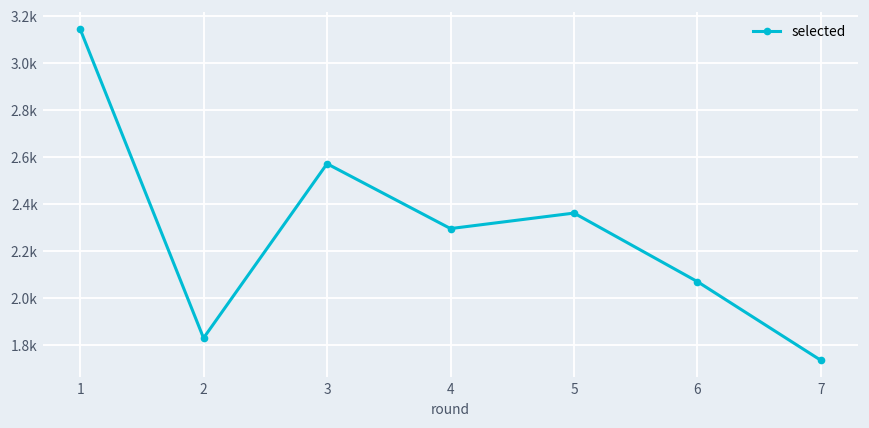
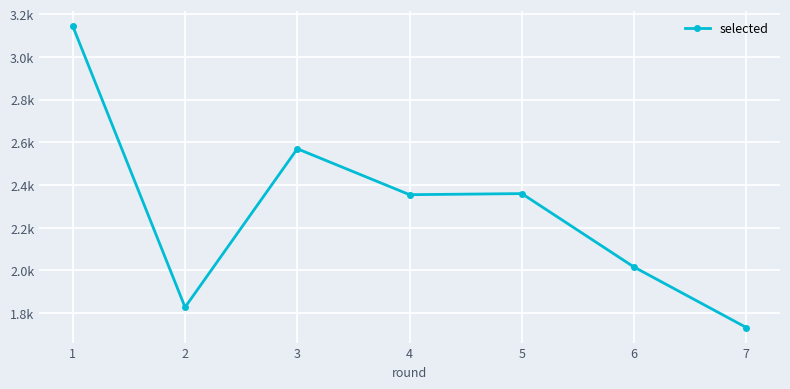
4: 2290 -> 2360
6: 2070 -> 2020
